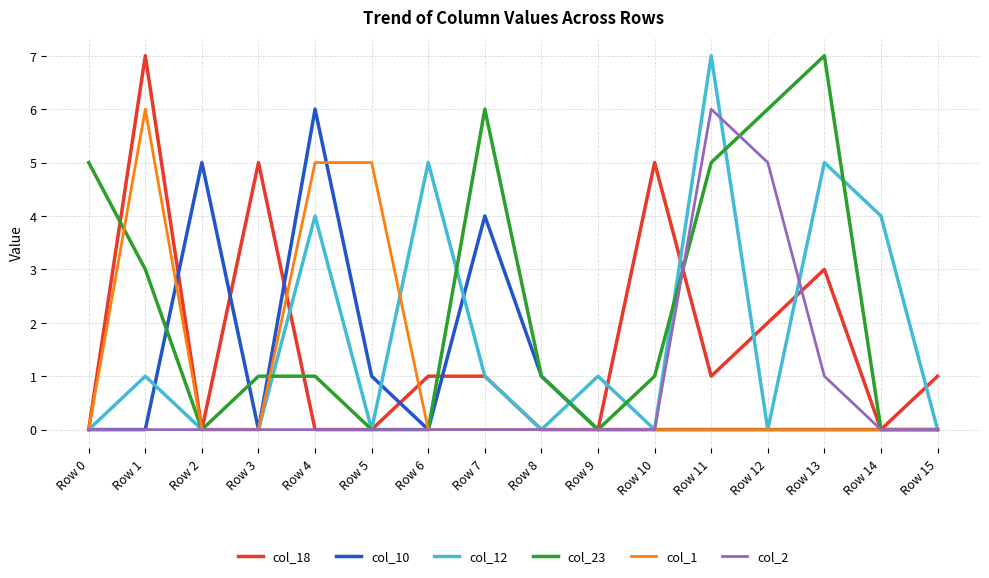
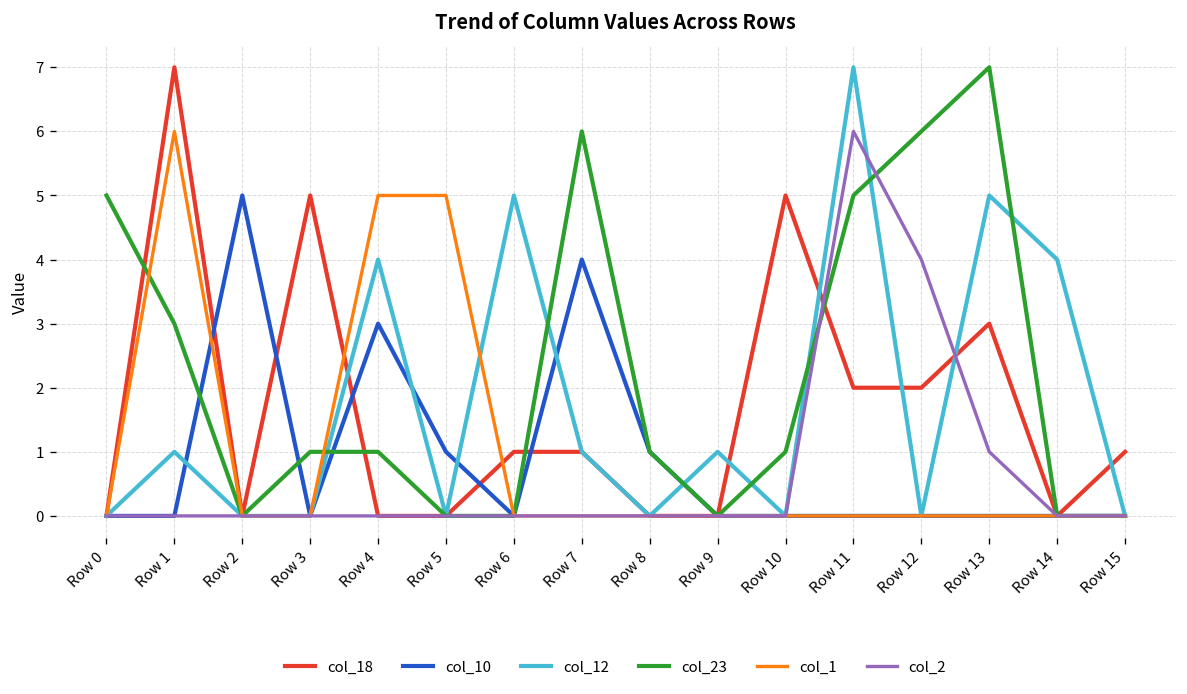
col_10, Row 4: 6 -> 3
col_18, Row 11: 1 -> 2
col_2, Row 12: 5 -> 4
